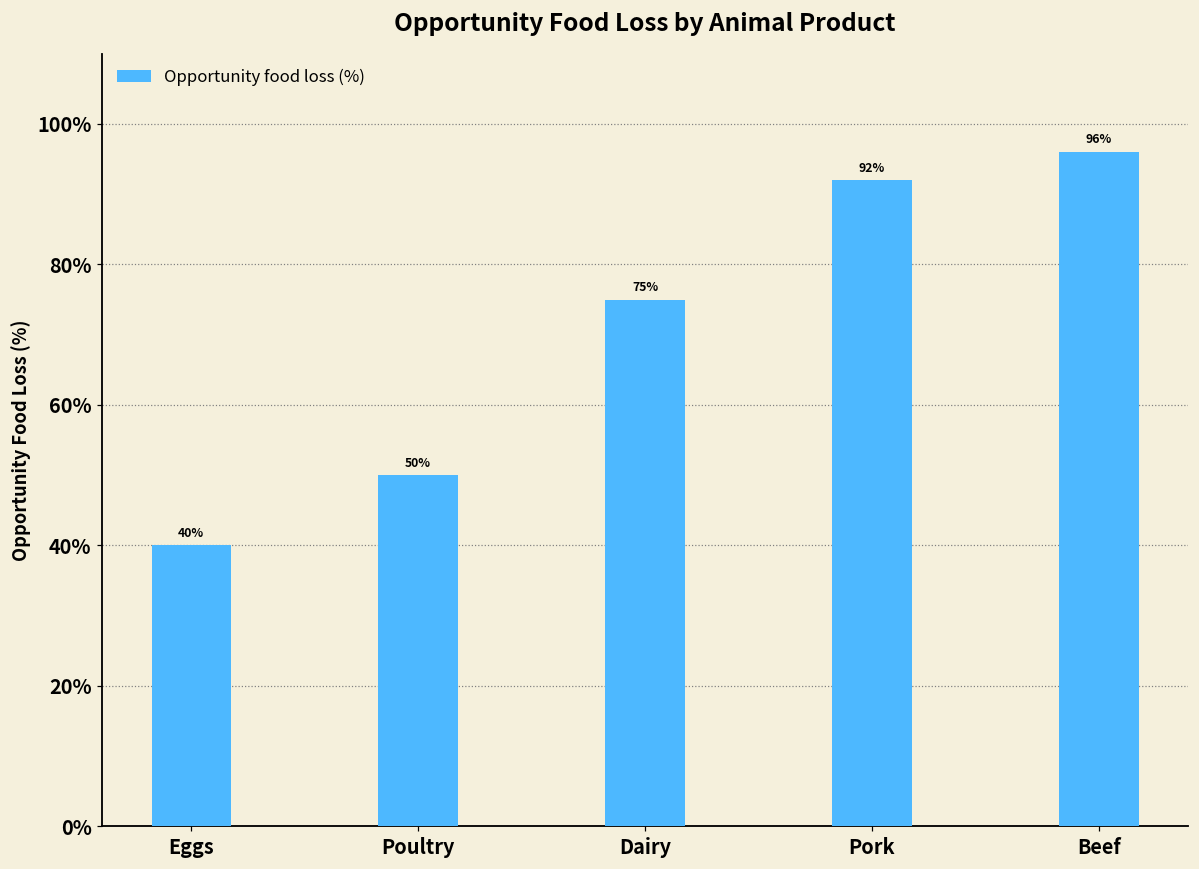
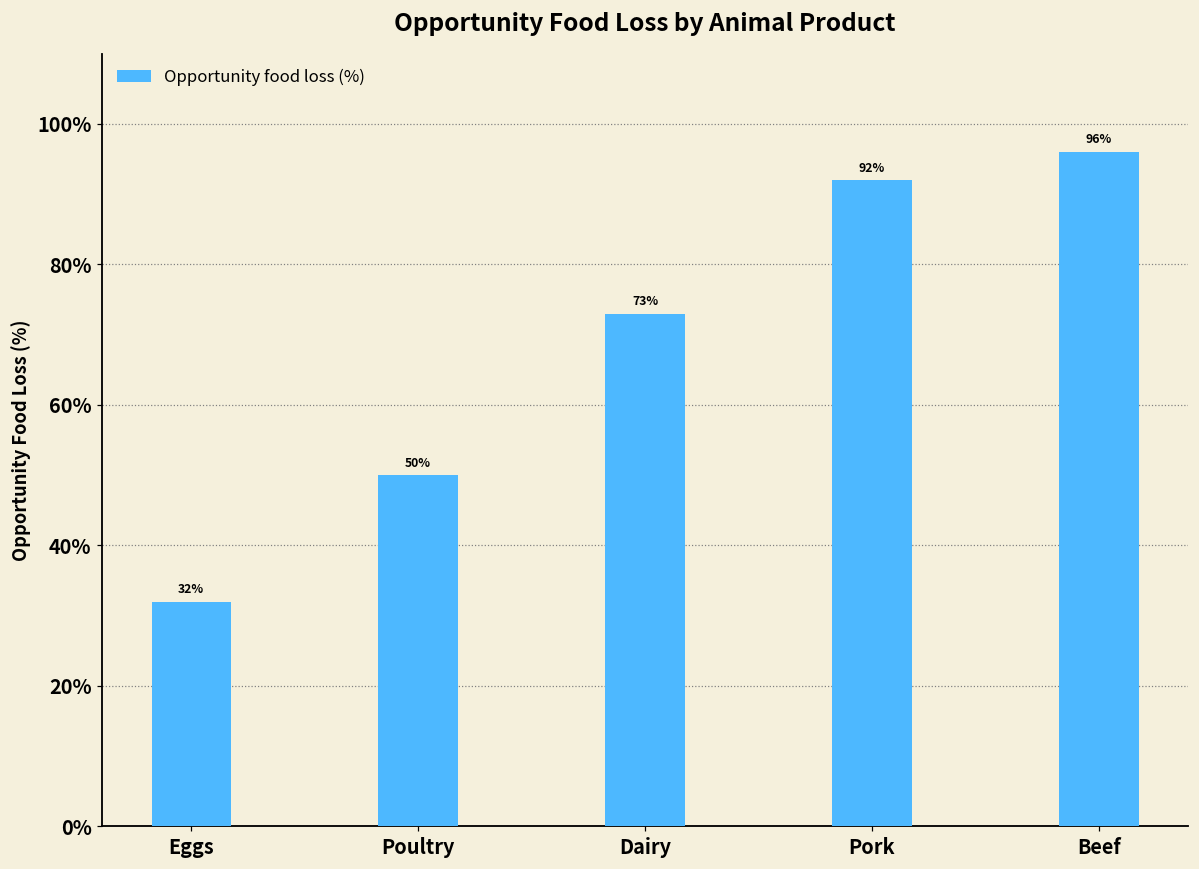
Eggs: 40% -> 32%
Dairy: 75% -> 73%
